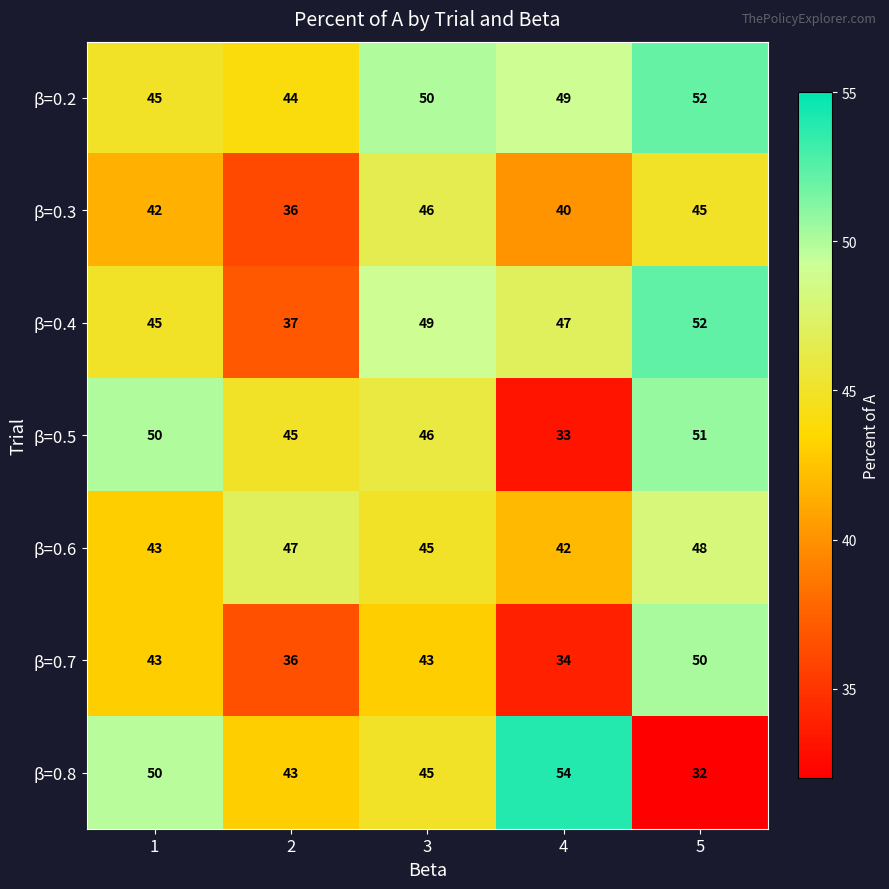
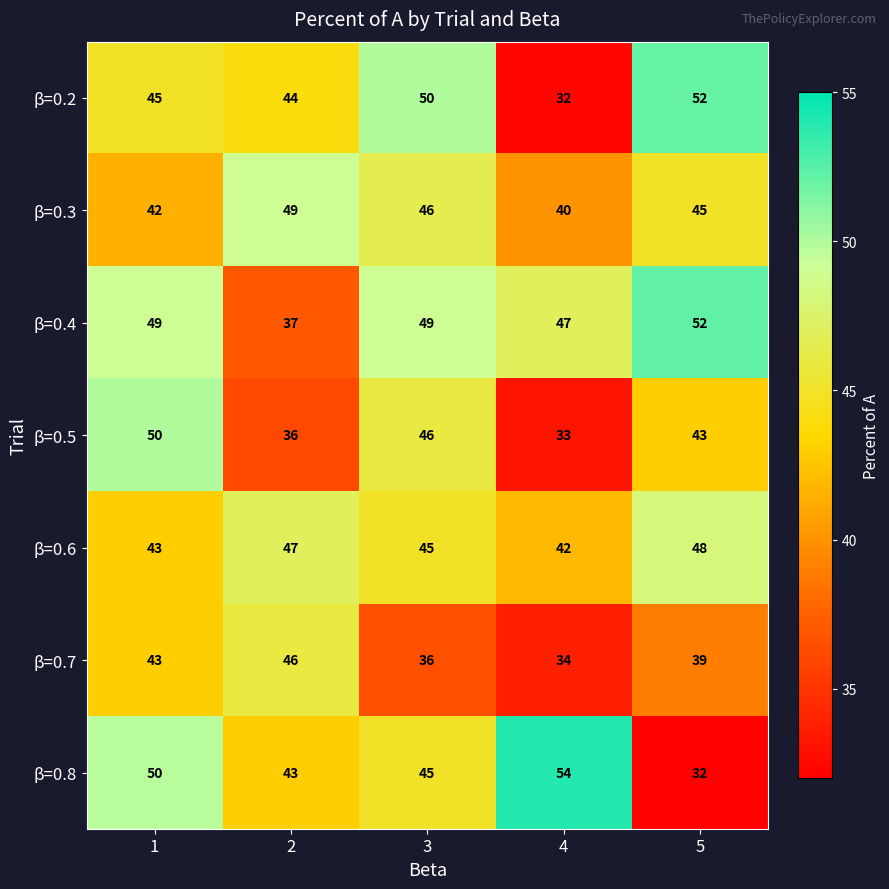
β=0.2, 4: 49 -> 32
β=0.3, 2: 36 -> 49
β=0.4, 1: 45 -> 49
β=0.5, 2: 45 -> 36
β=0.5, 5: 51 -> 43
β=0.7, 2: 36 -> 46
β=0.7, 3: 43 -> 36
β=0.7, 5: 50 -> 39
